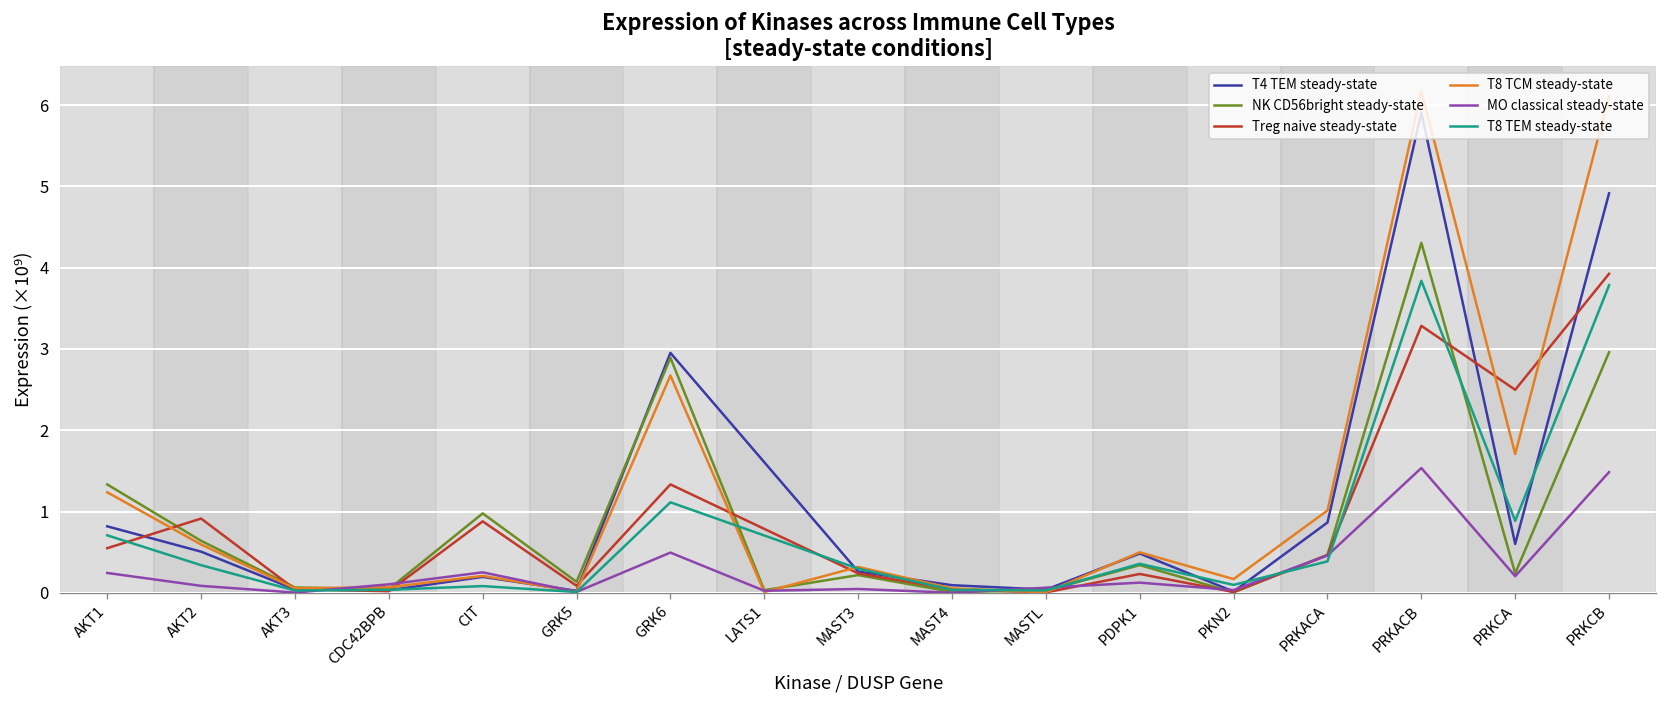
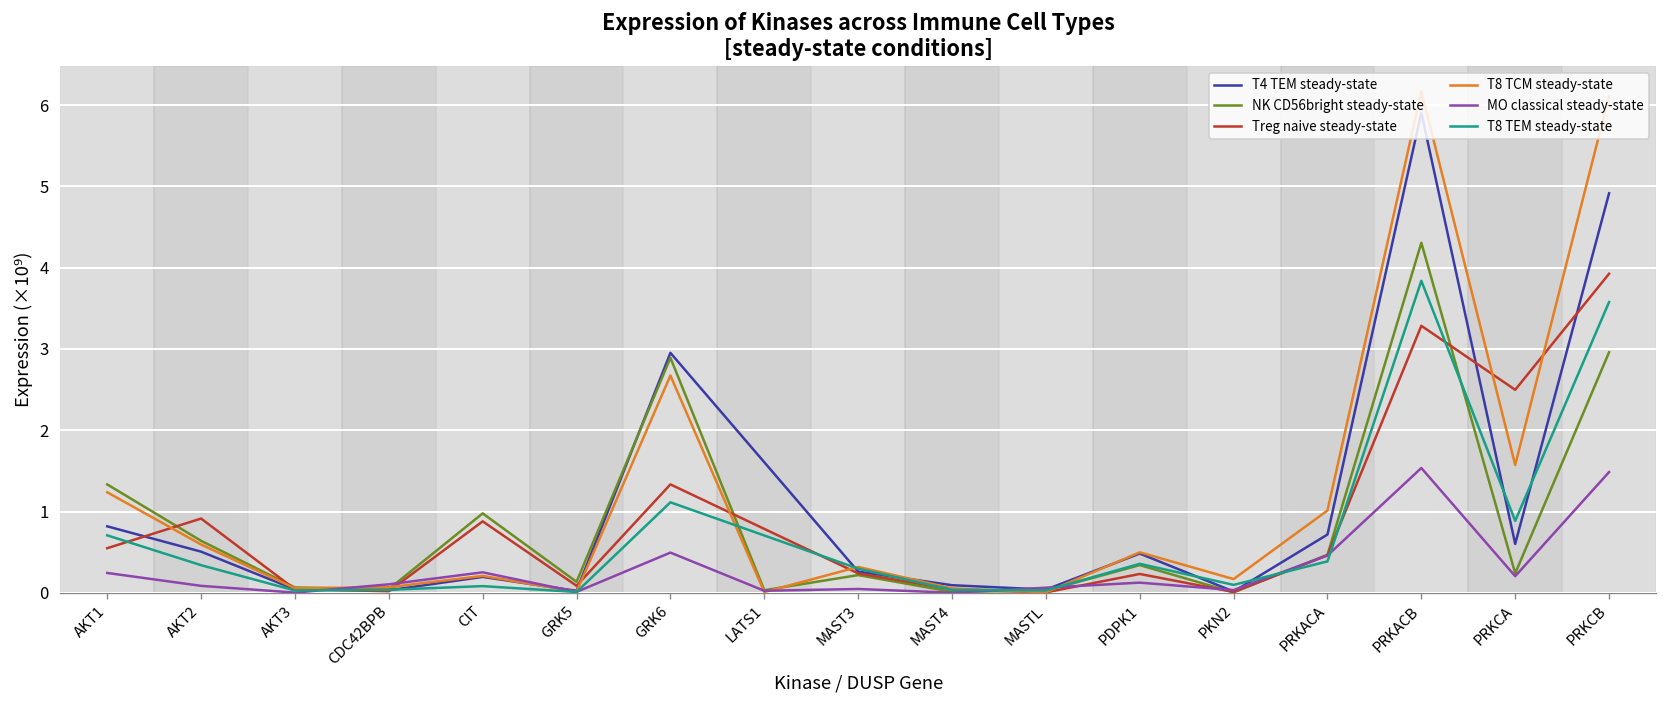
T4 TEM steady-state, PRKACA: 0.9 -> 0.7
T8 TCM steady-state, PRKCA: 1.7 -> 1.6
T8 TEM steady-state, PRKCB: 3.8 -> 3.6
